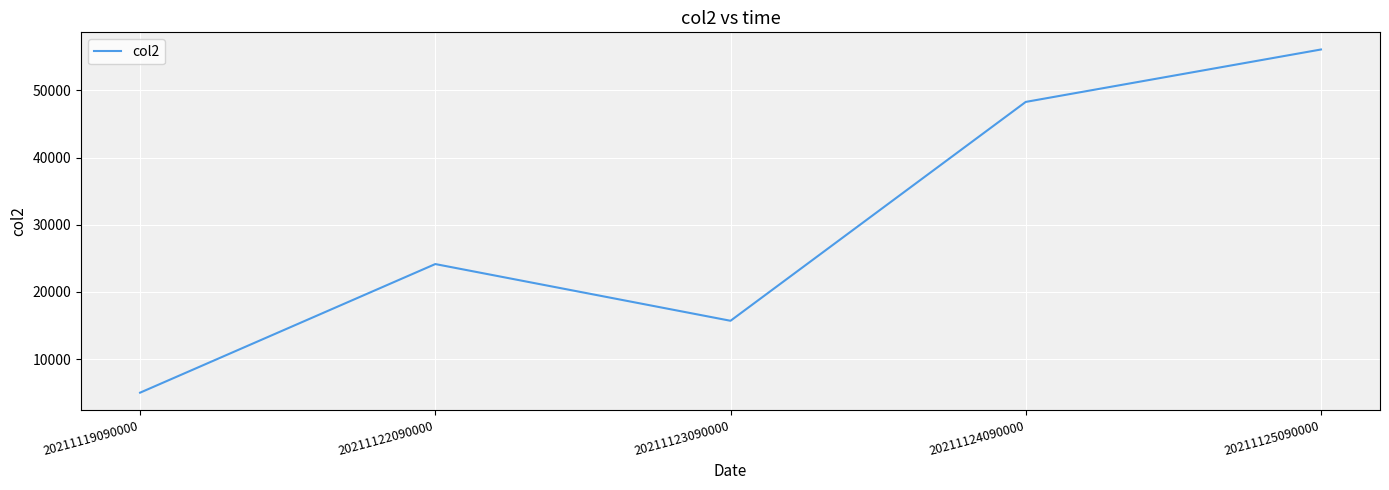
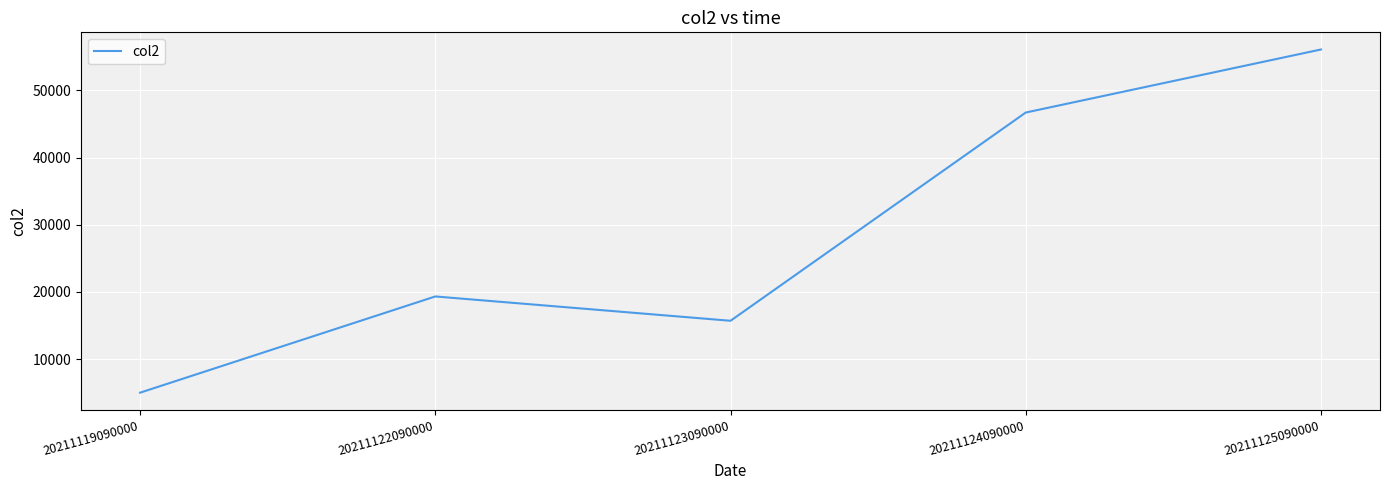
20211122090000: 24000 -> 19000
20211124090000: 48000 -> 47000
